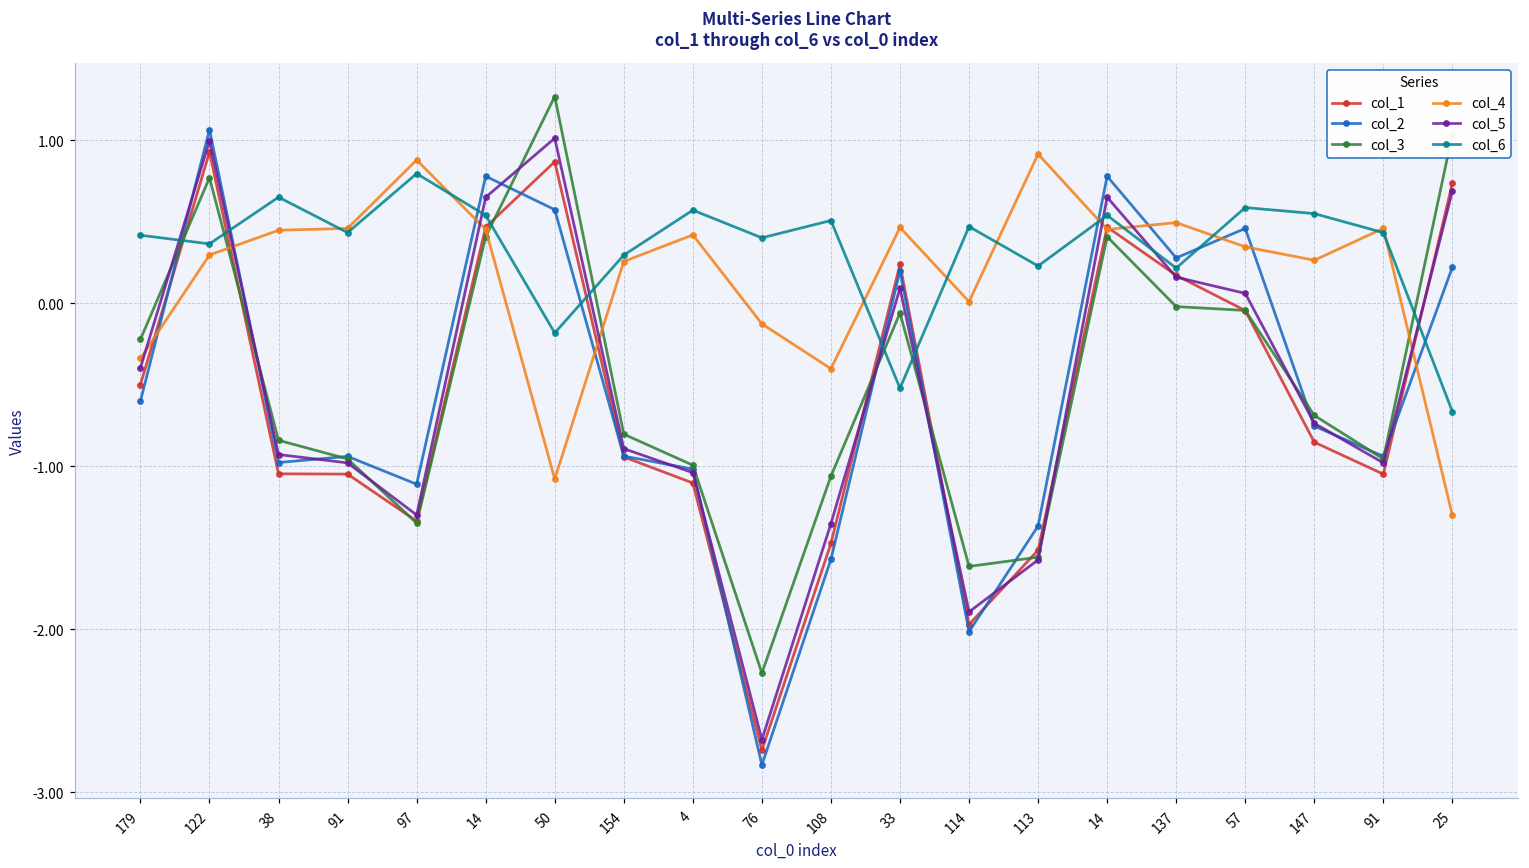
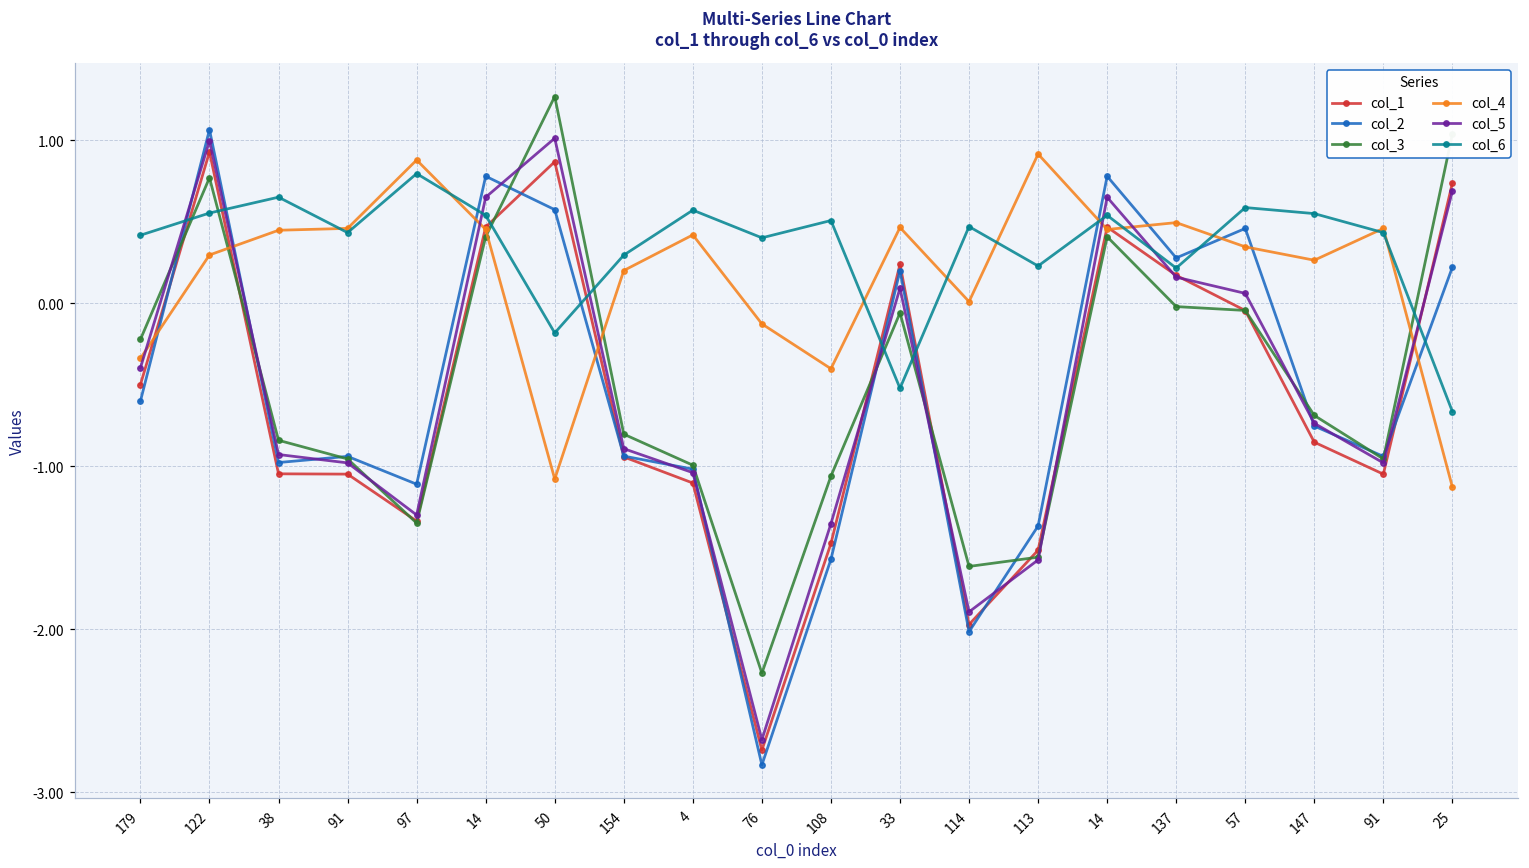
col_6, 122: 0.36 -> 0.55
col_4, 154: 0.26 -> 0.20
col_4, 25: -1.30 -> -1.13
